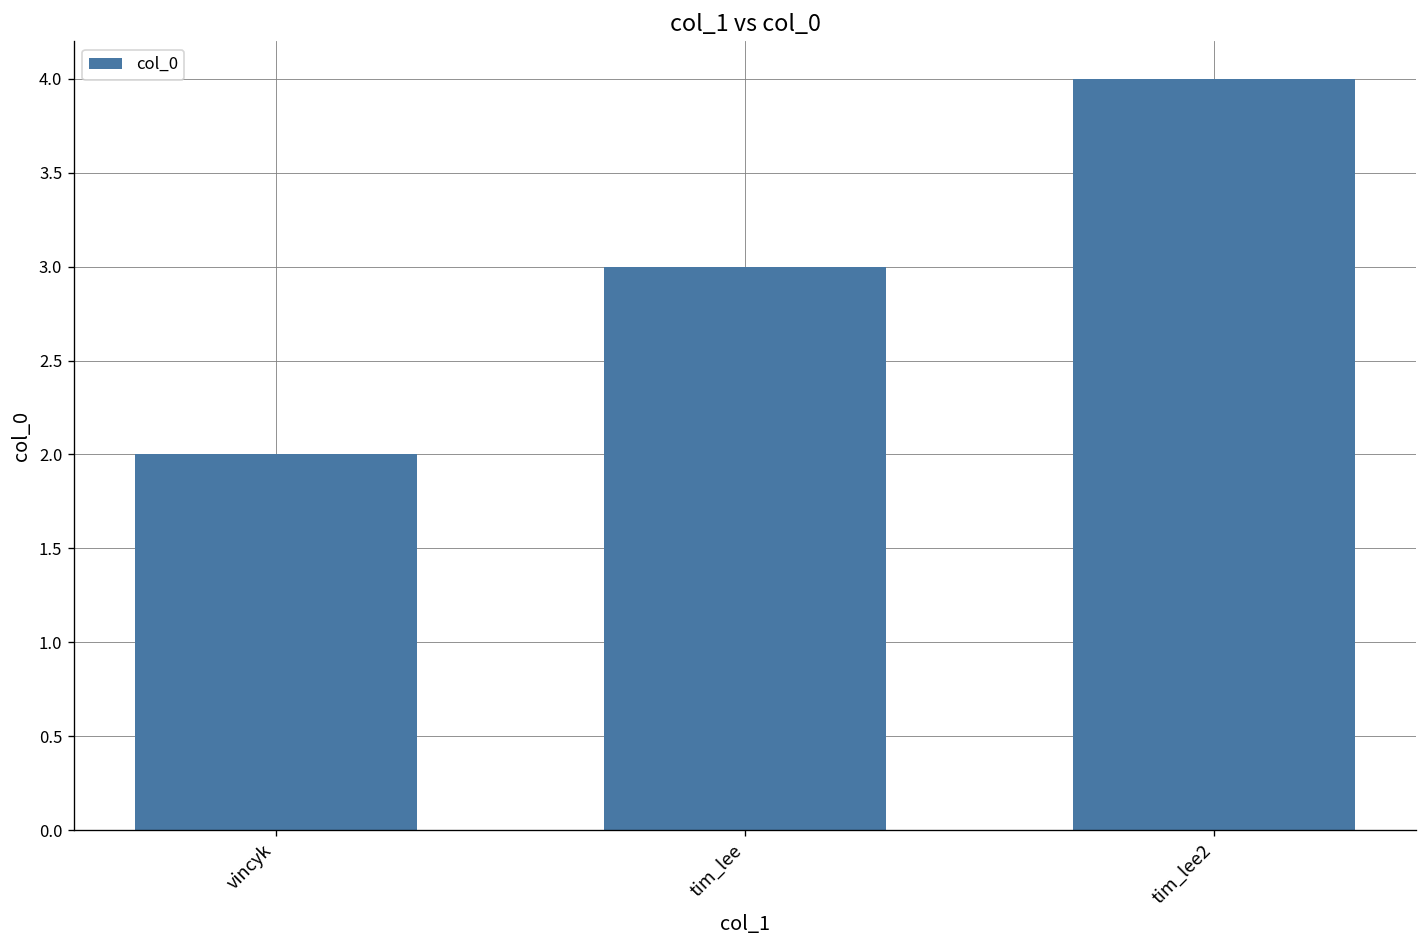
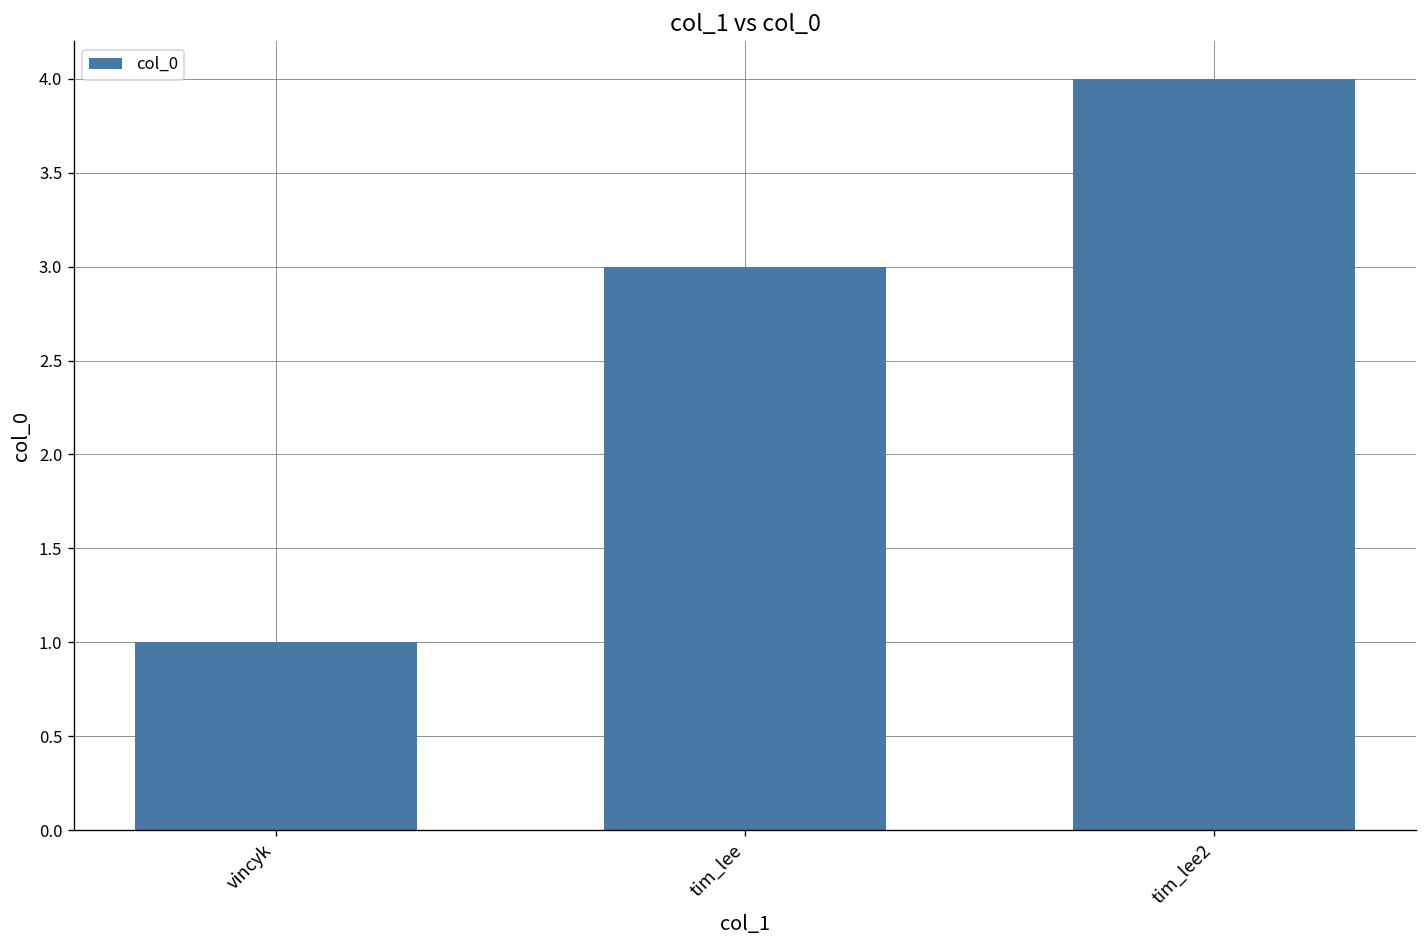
vincyk: 2 -> 1
